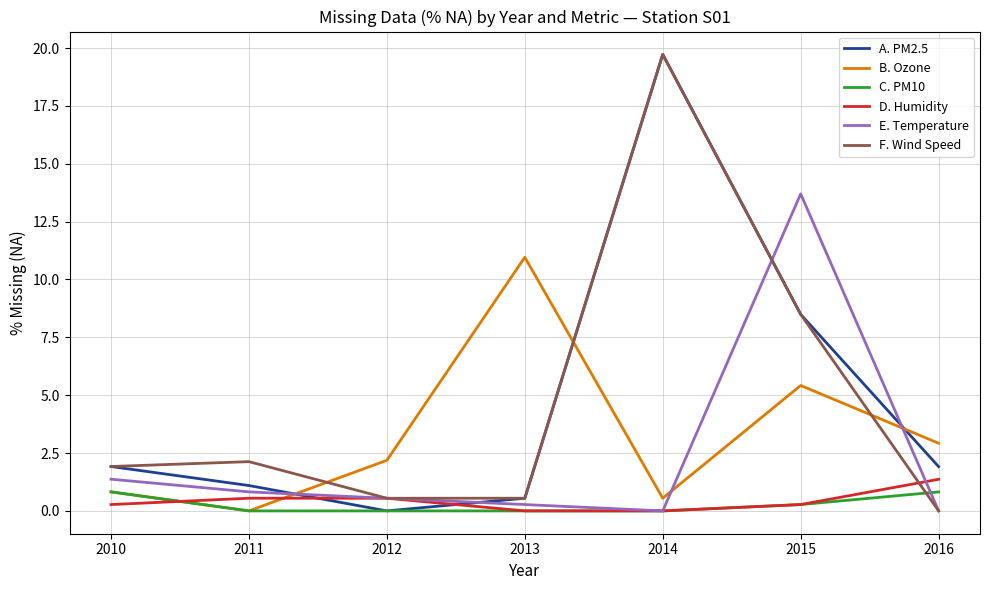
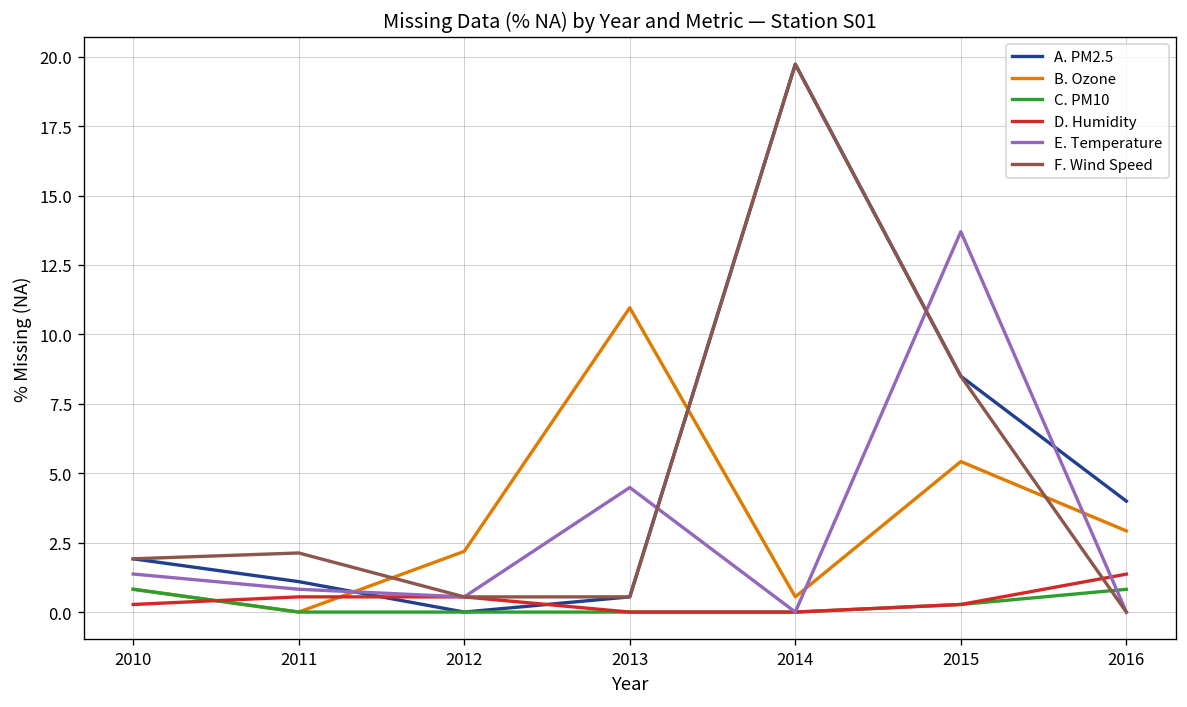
E. Temperature, 2013: 0.3 -> 4.5
A. PM2.5, 2016: 1.9 -> 4.0
